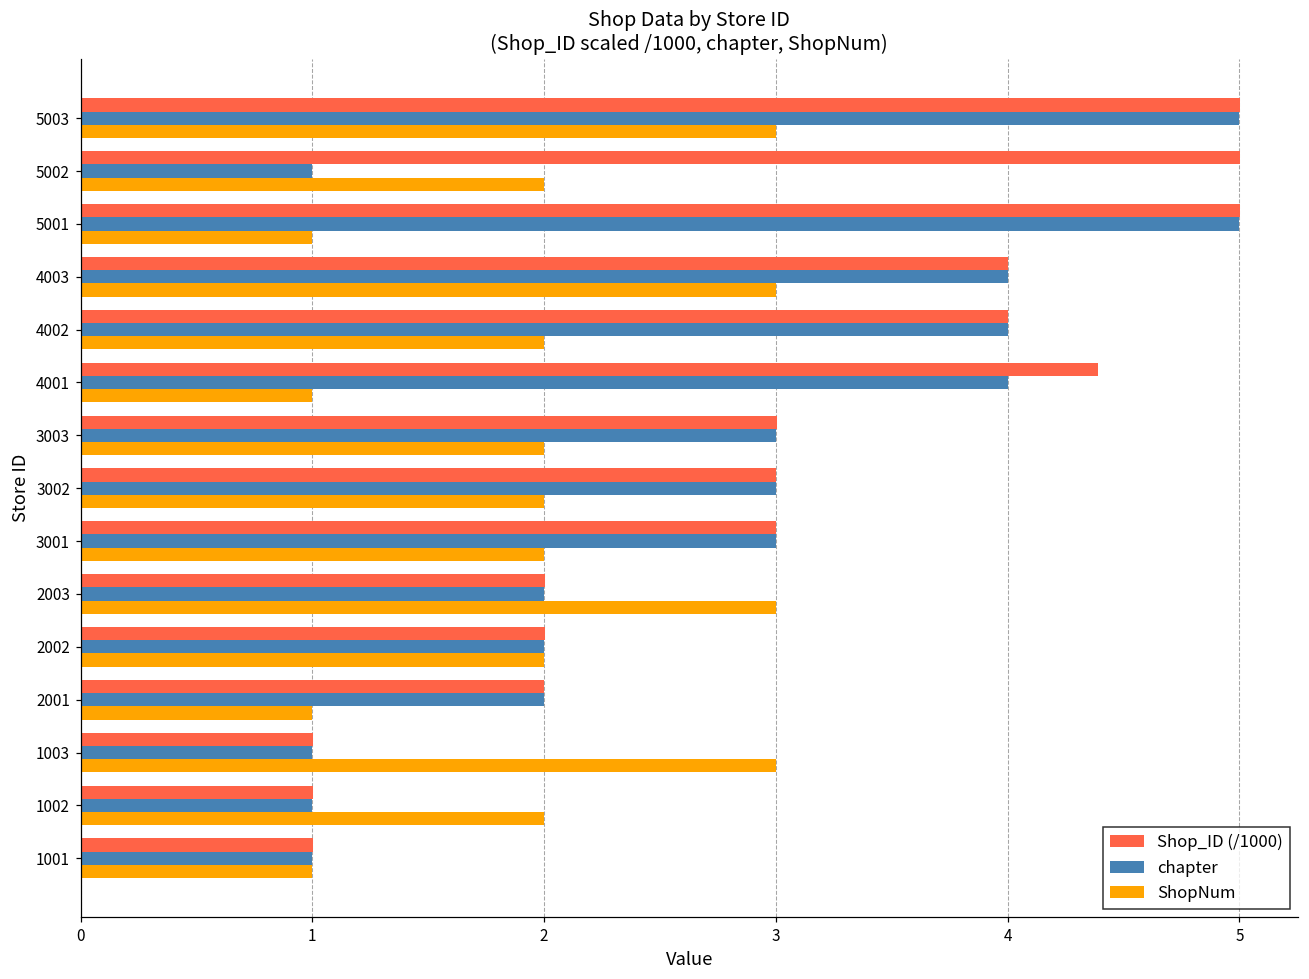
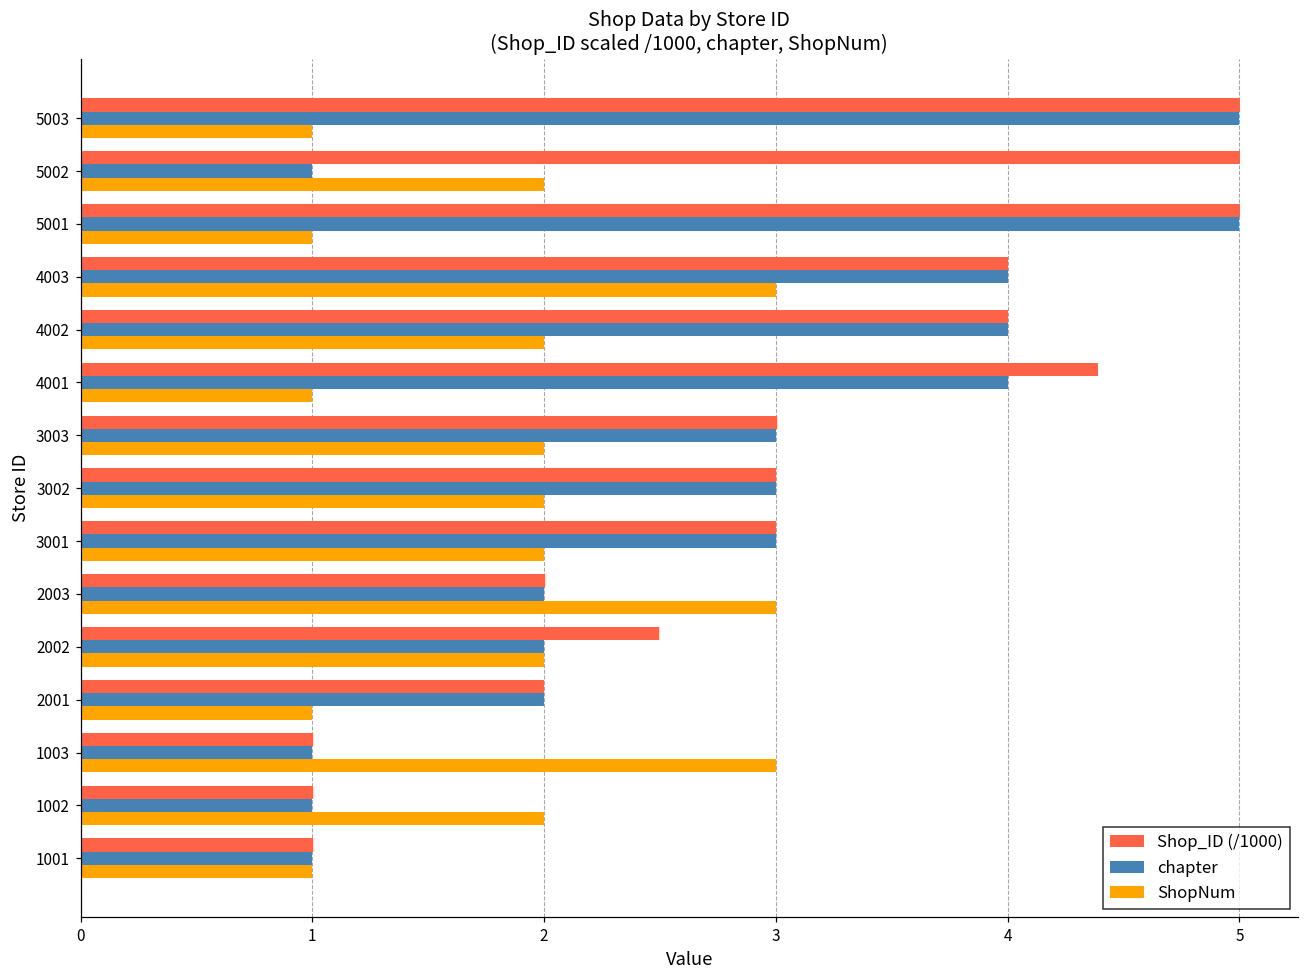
ShopNum, 5003: 3 -> 1
Shop_ID (/1000), 2002: 2.00 -> 2.49
